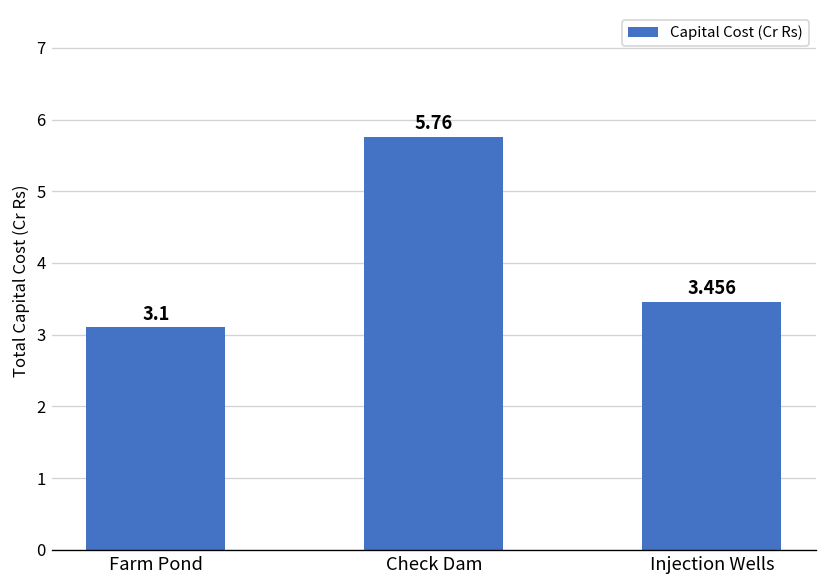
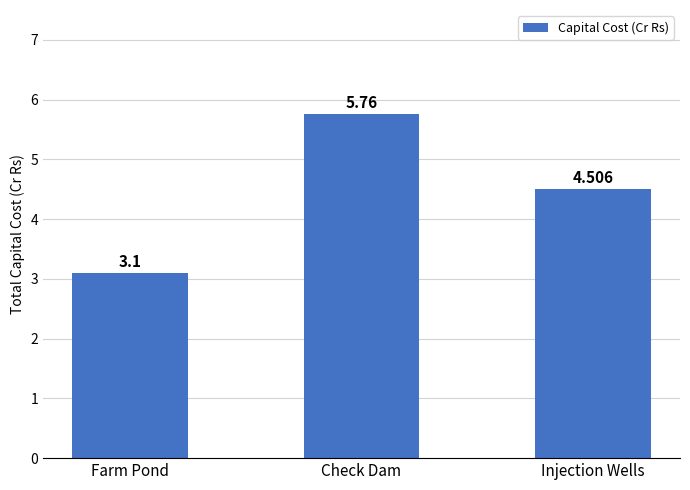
Injection Wells: 3.456 -> 4.506
